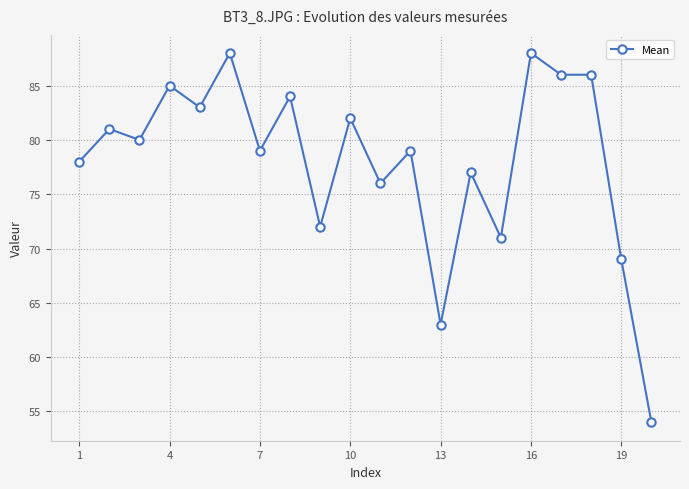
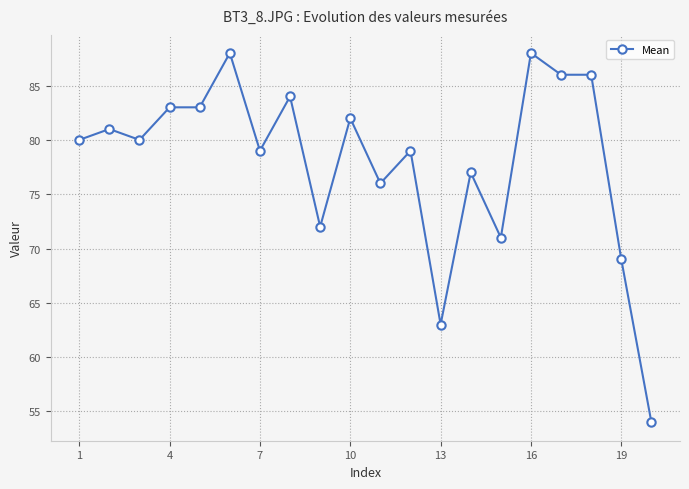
1: 78 -> 80
4: 85 -> 83
